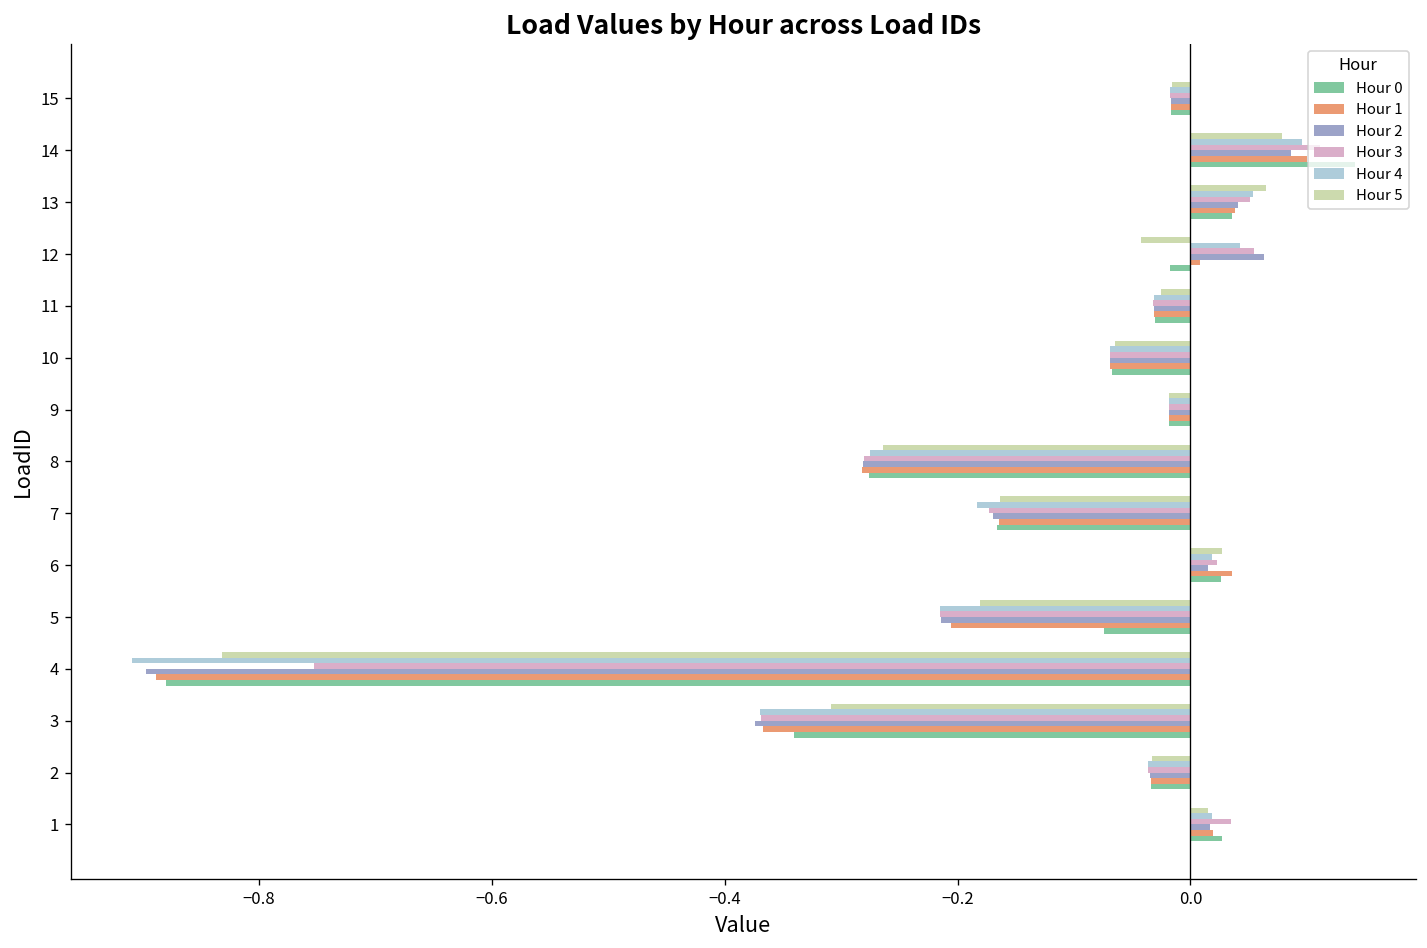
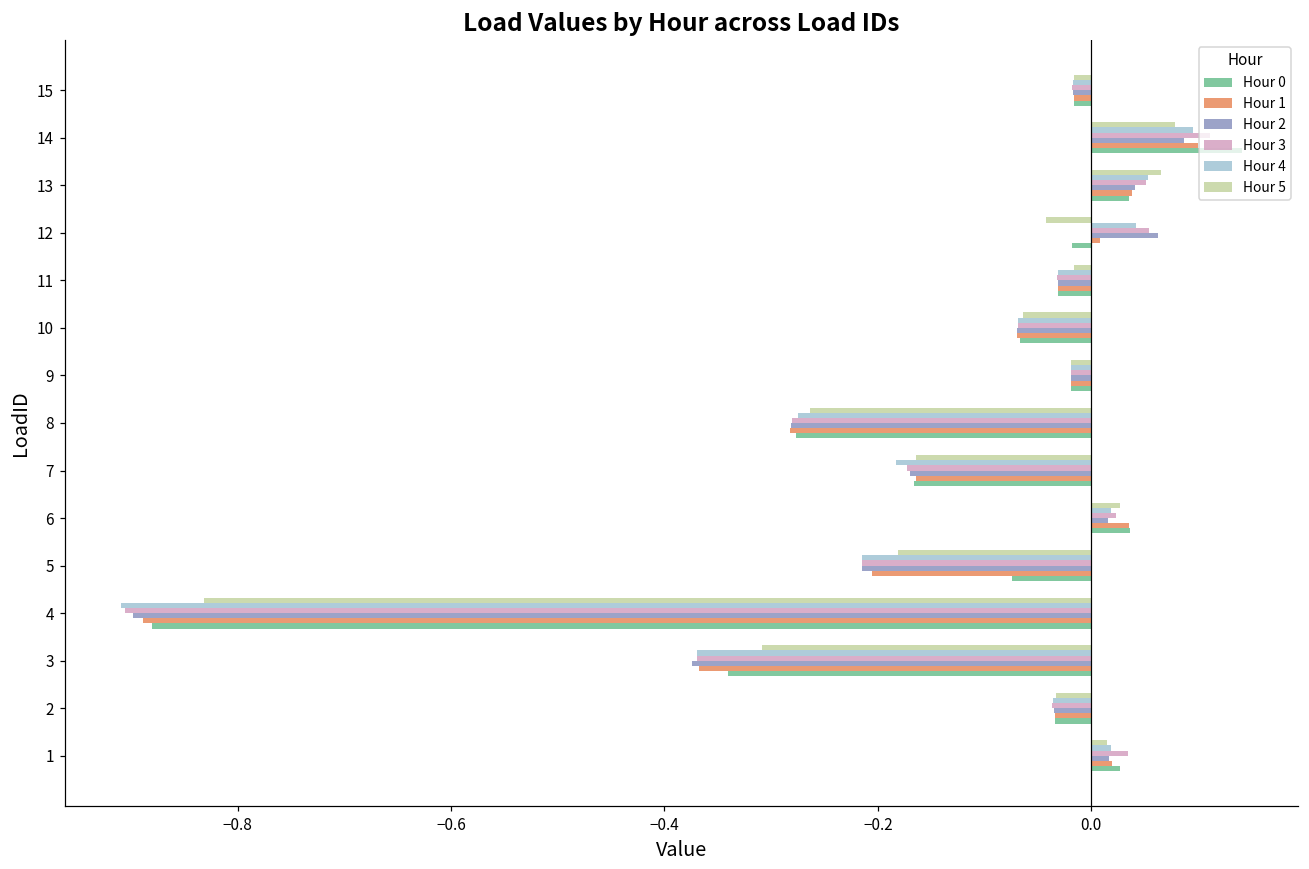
Hour 5, 11: -0.03 -> -0.02
Hour 0, 6: 0.03 -> 0.04
Hour 3, 4: -0.75 -> -0.91
